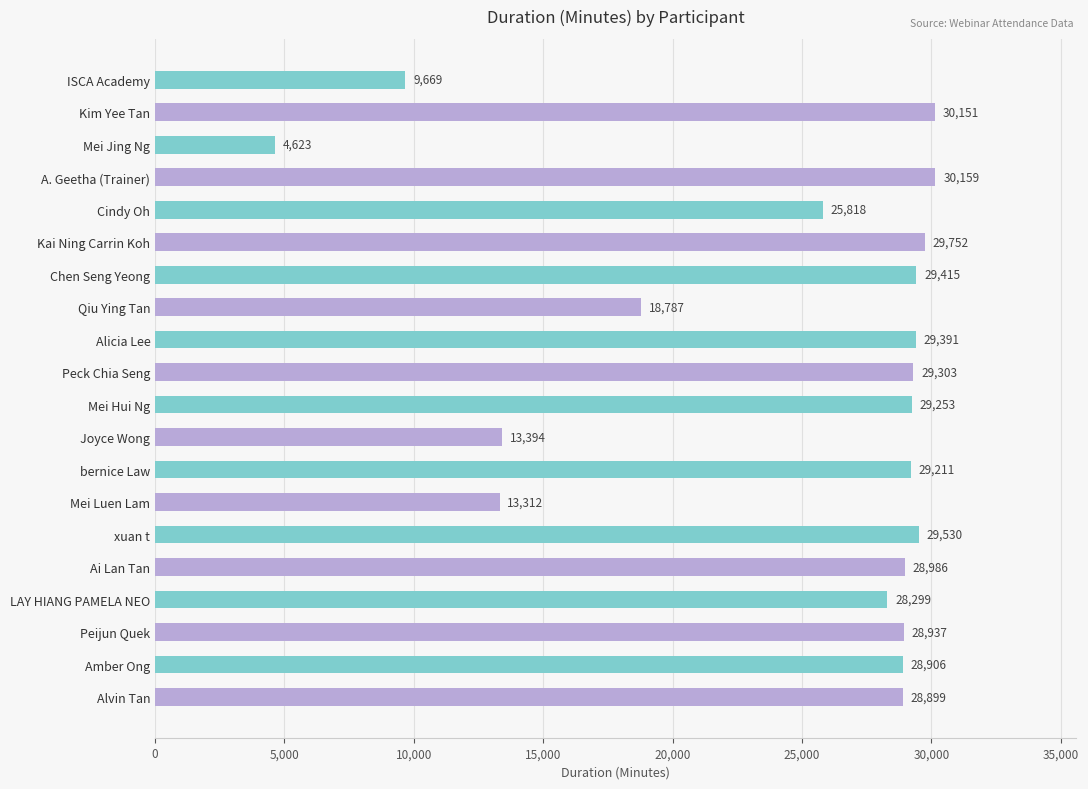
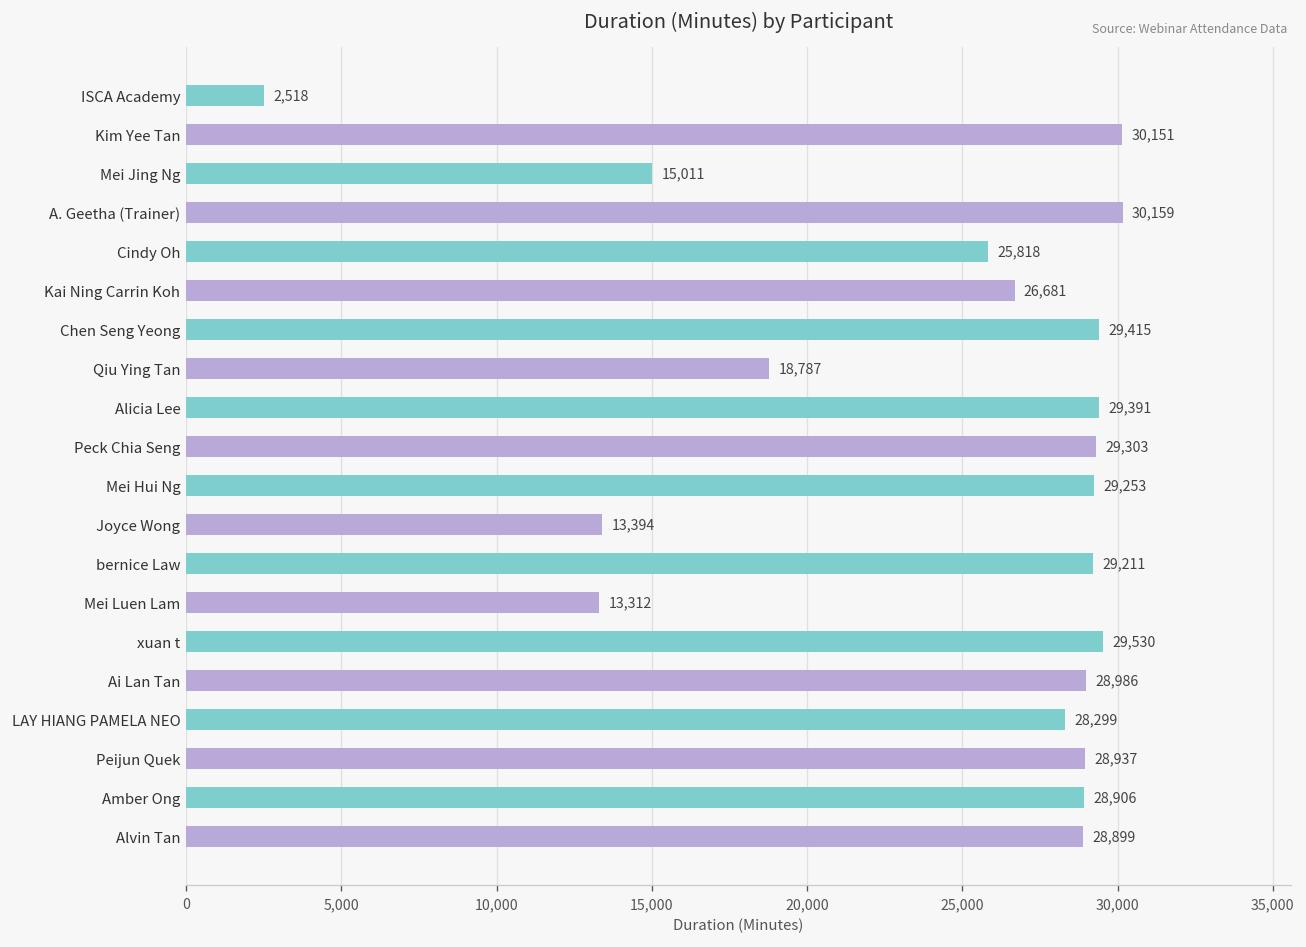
ISCA Academy: 9,669 -> 2,518
Mei Jing Ng: 4,623 -> 15,011
Kai Ning Carrin Koh: 29,752 -> 26,681
